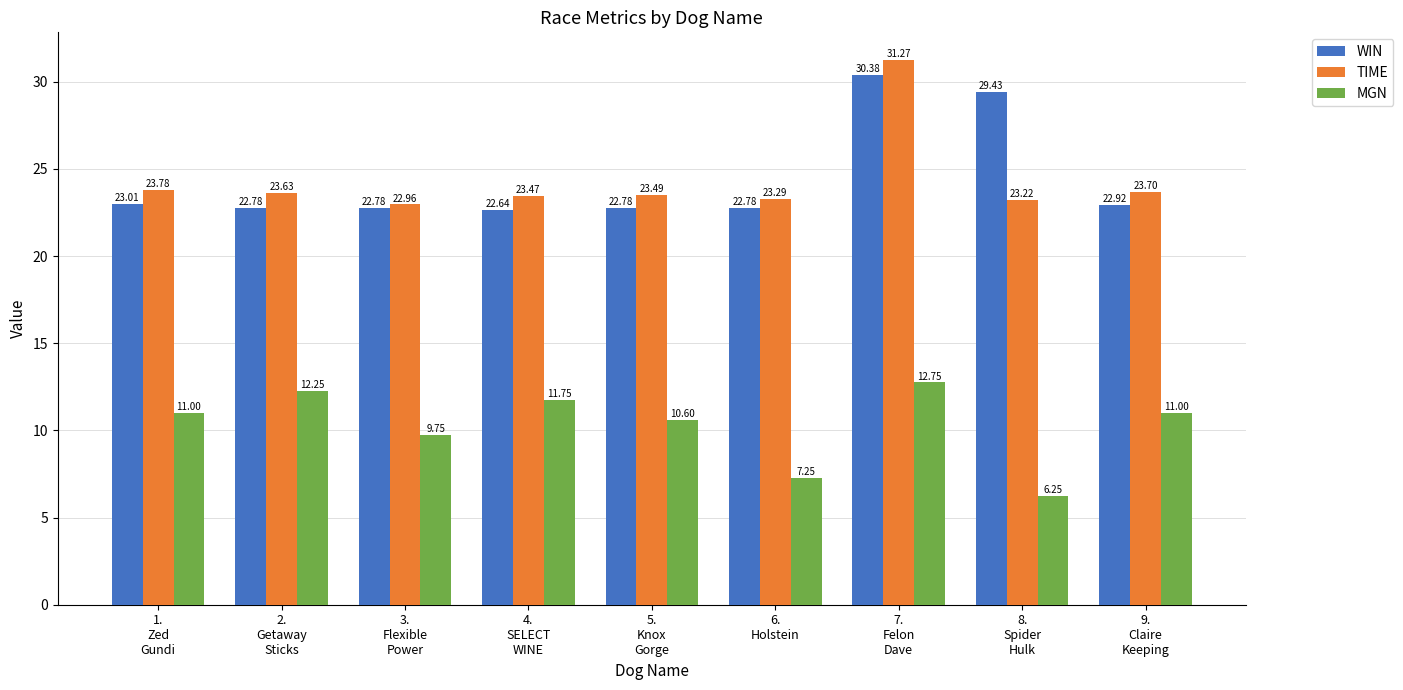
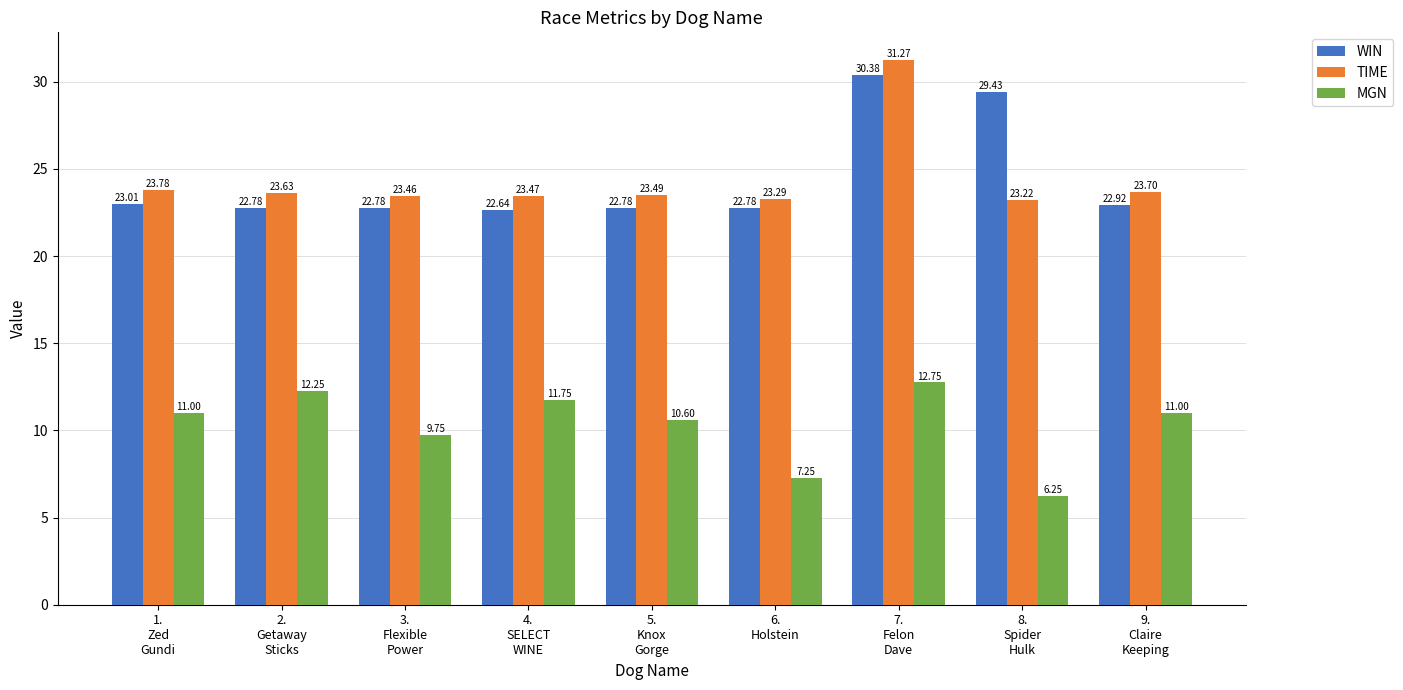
TIME, 3. Flexible Power: 22.96 -> 23.46
